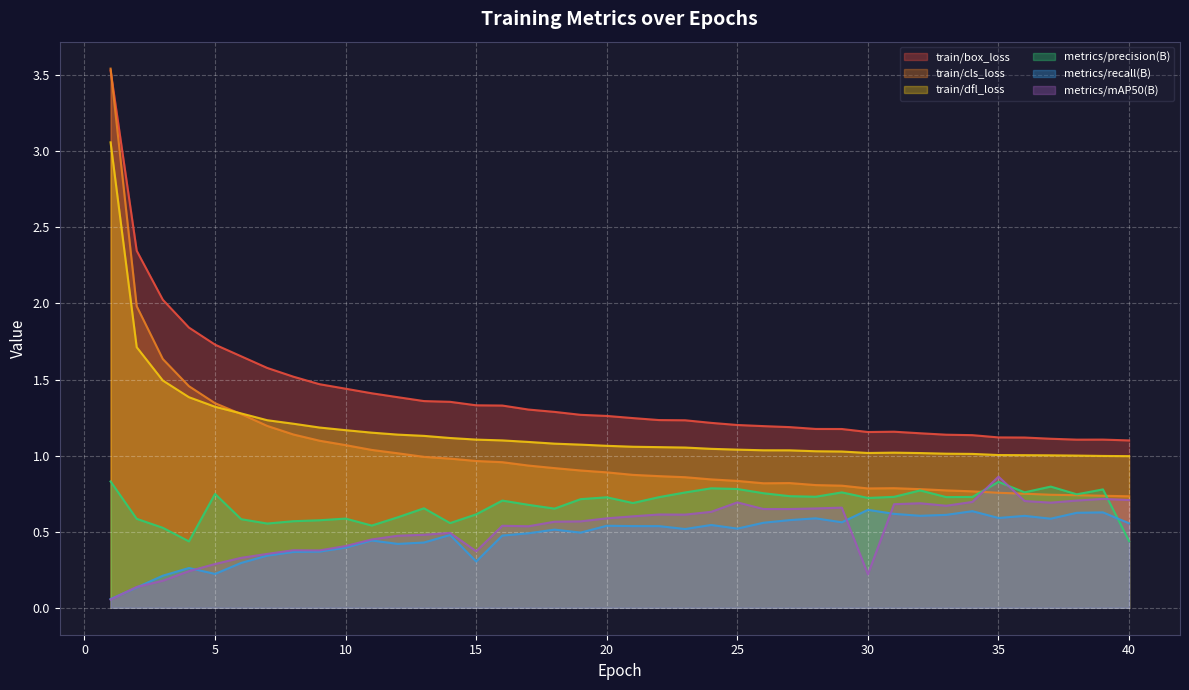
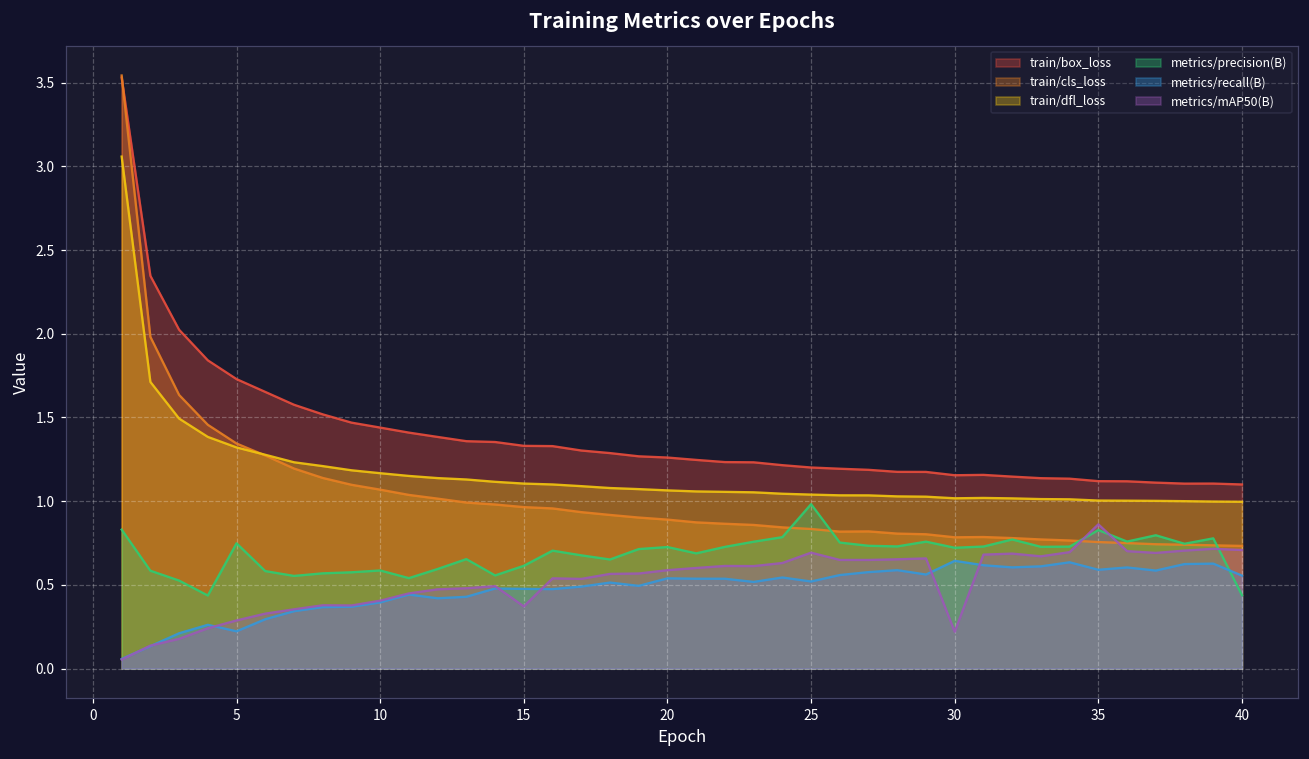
metrics/recall(B), 15: 0.30 -> 0.48
metrics/precision(B), 25: 0.78 -> 0.98
